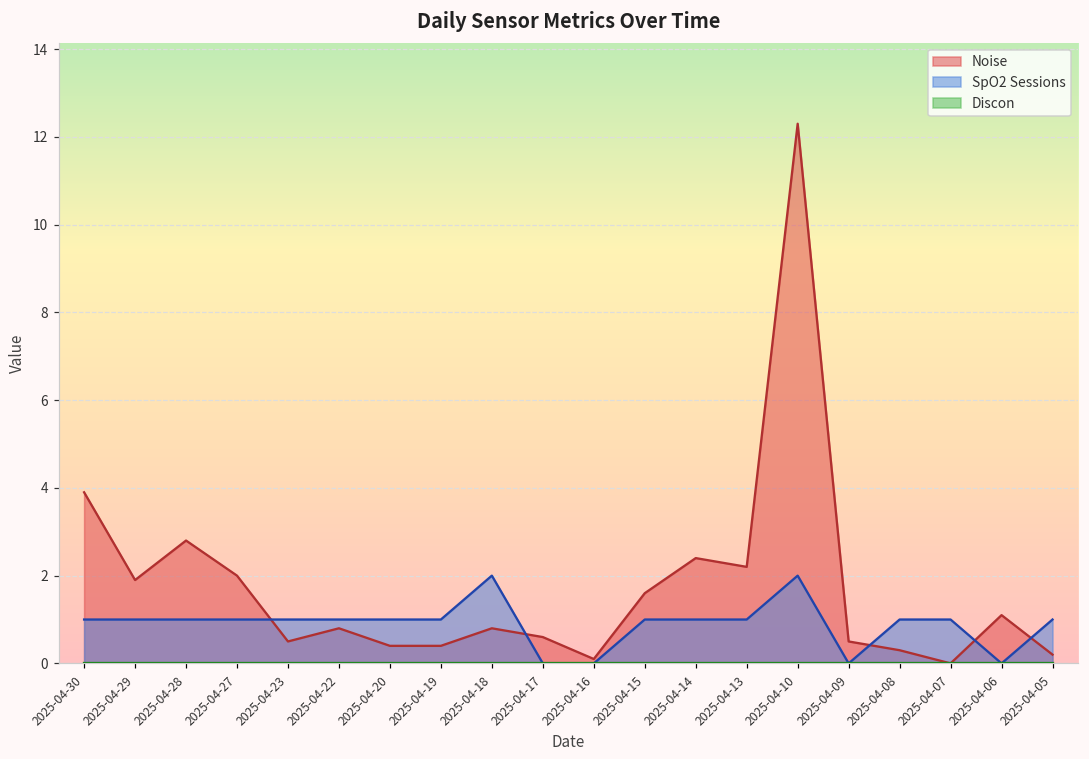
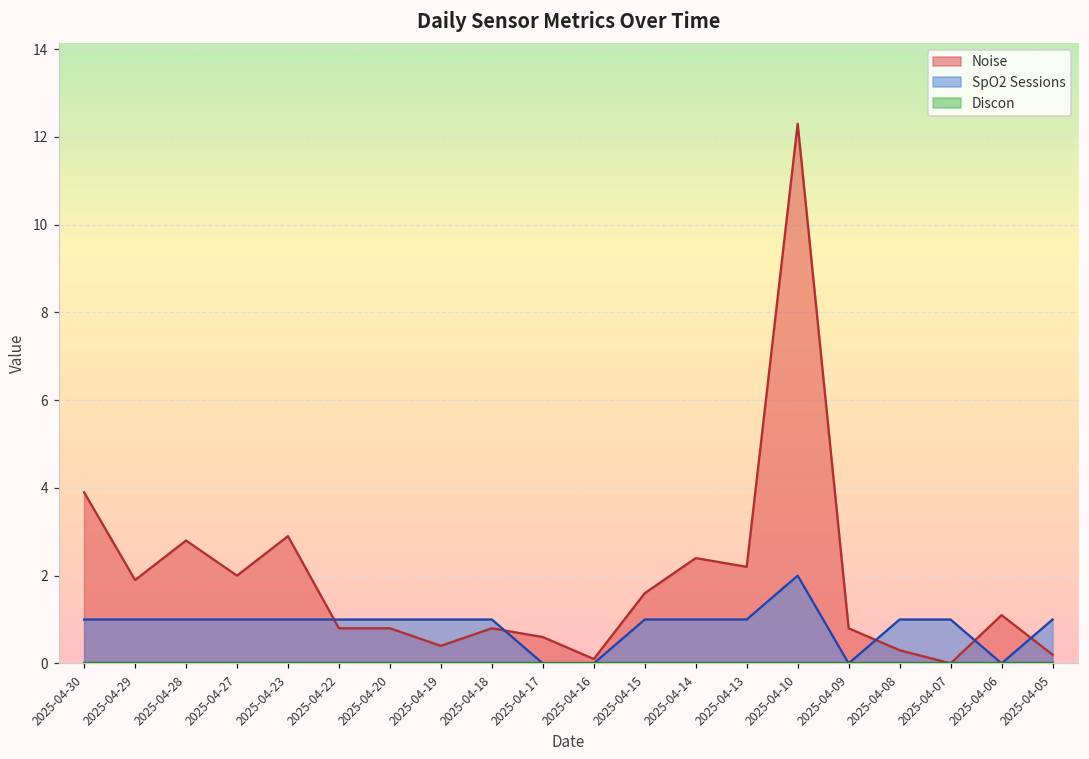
Noise, 2025-04-23: 0.5 -> 2.9
Noise, 2025-04-20: 0.4 -> 0.8
SpO2 Sessions, 2025-04-18: 2 -> 1
Noise, 2025-04-09: 0.5 -> 0.8
